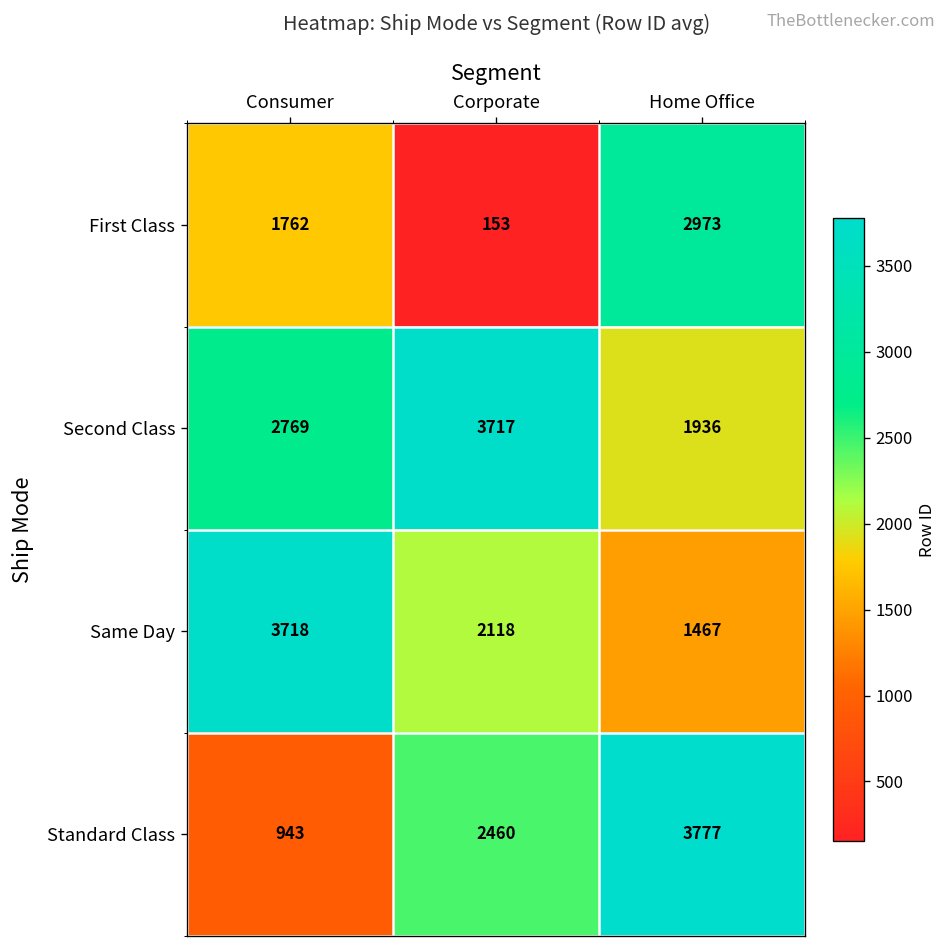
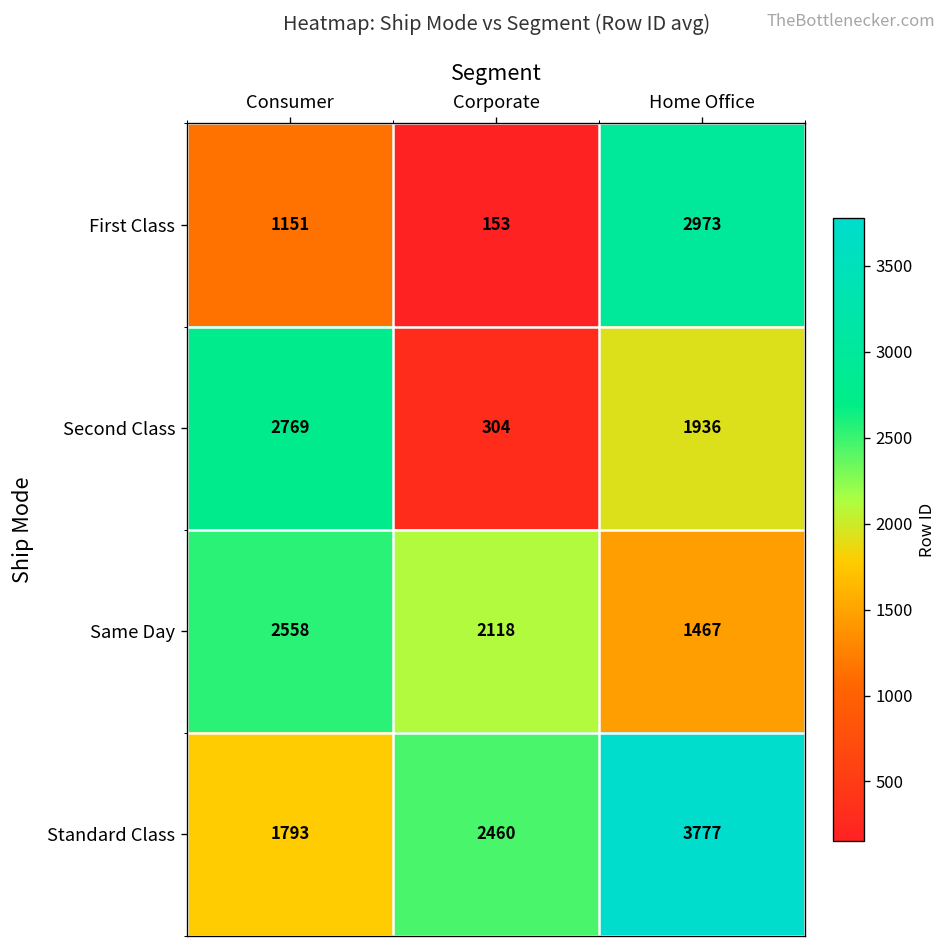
First Class, Consumer: 1762 -> 1151
Second Class, Corporate: 3717 -> 304
Same Day, Consumer: 3718 -> 2558
Standard Class, Consumer: 943 -> 1793
